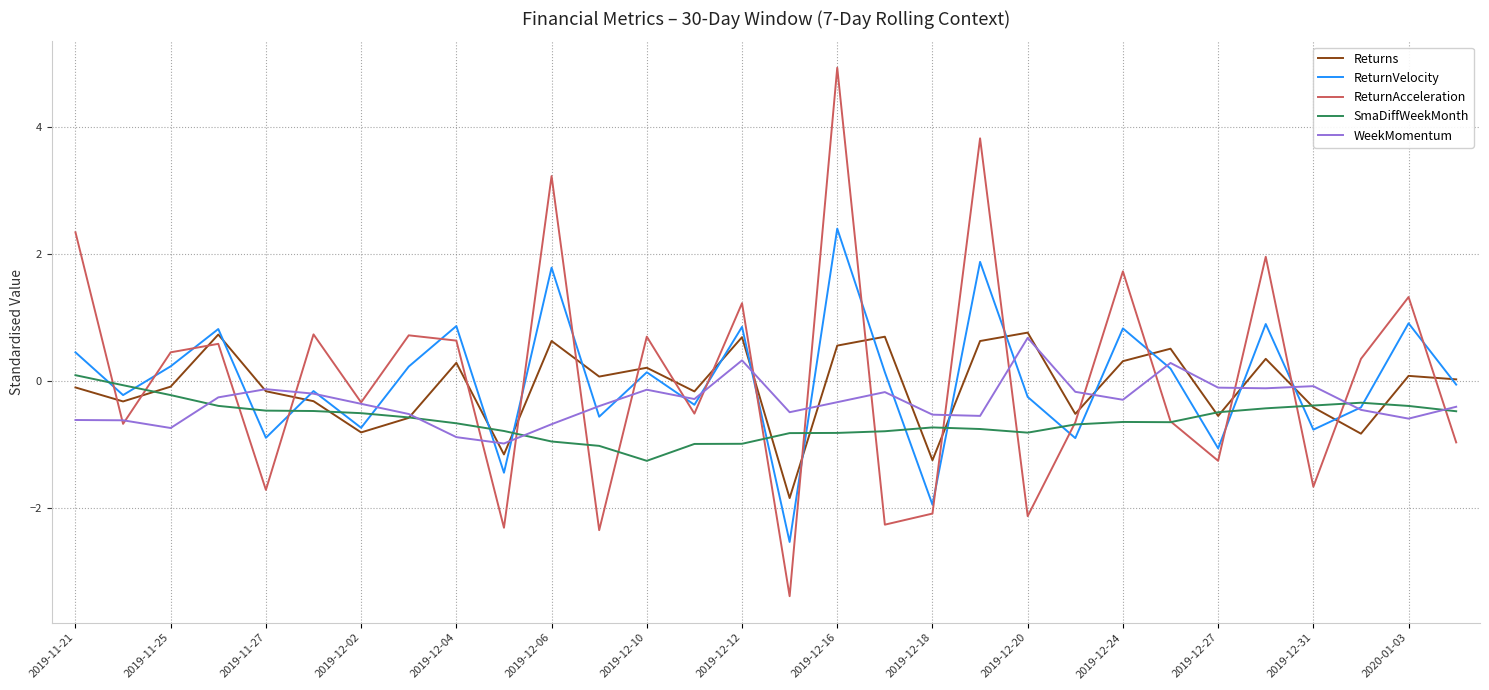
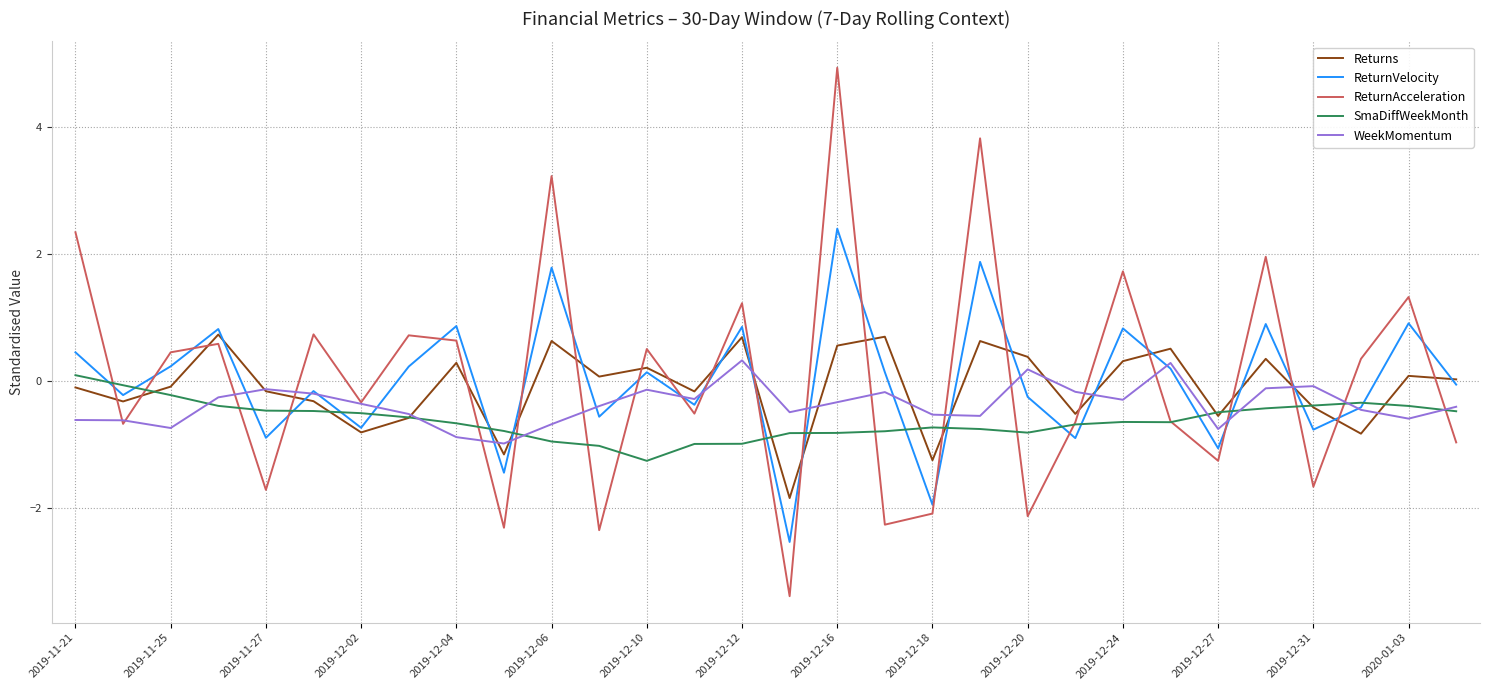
ReturnAcceleration, 2019-12-10: 0.7 -> 0.5
Returns, 2019-12-20: 0.8 -> 0.4
WeekMomentum, 2019-12-20: 0.7 -> 0.2
WeekMomentum, 2019-12-27: -0.1 -> -0.8
